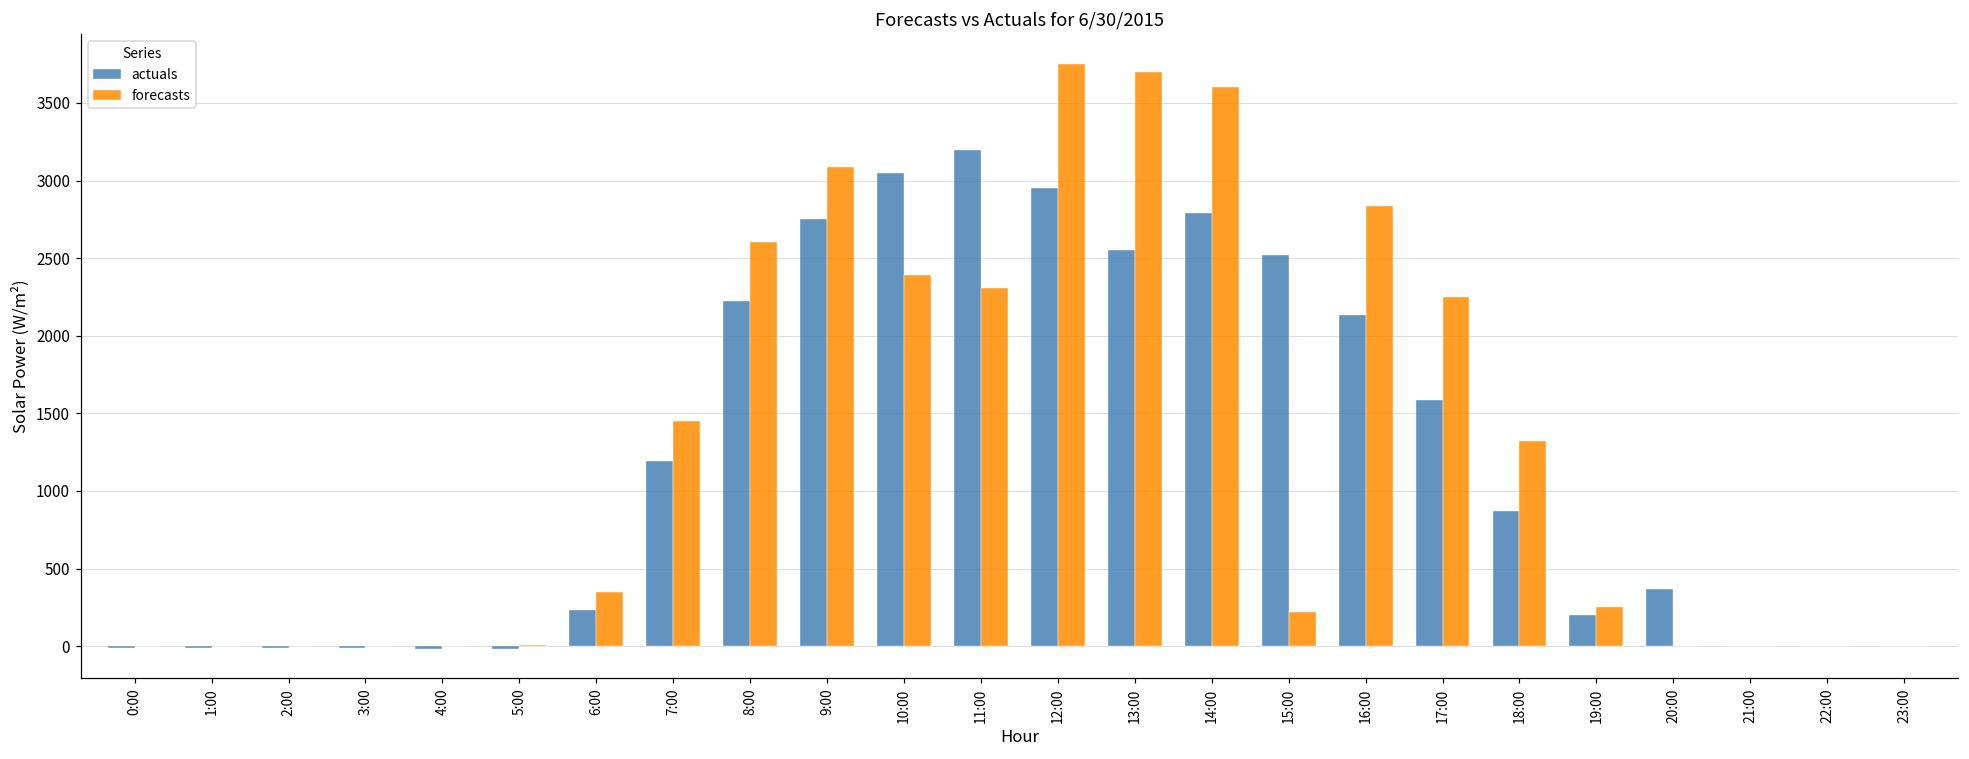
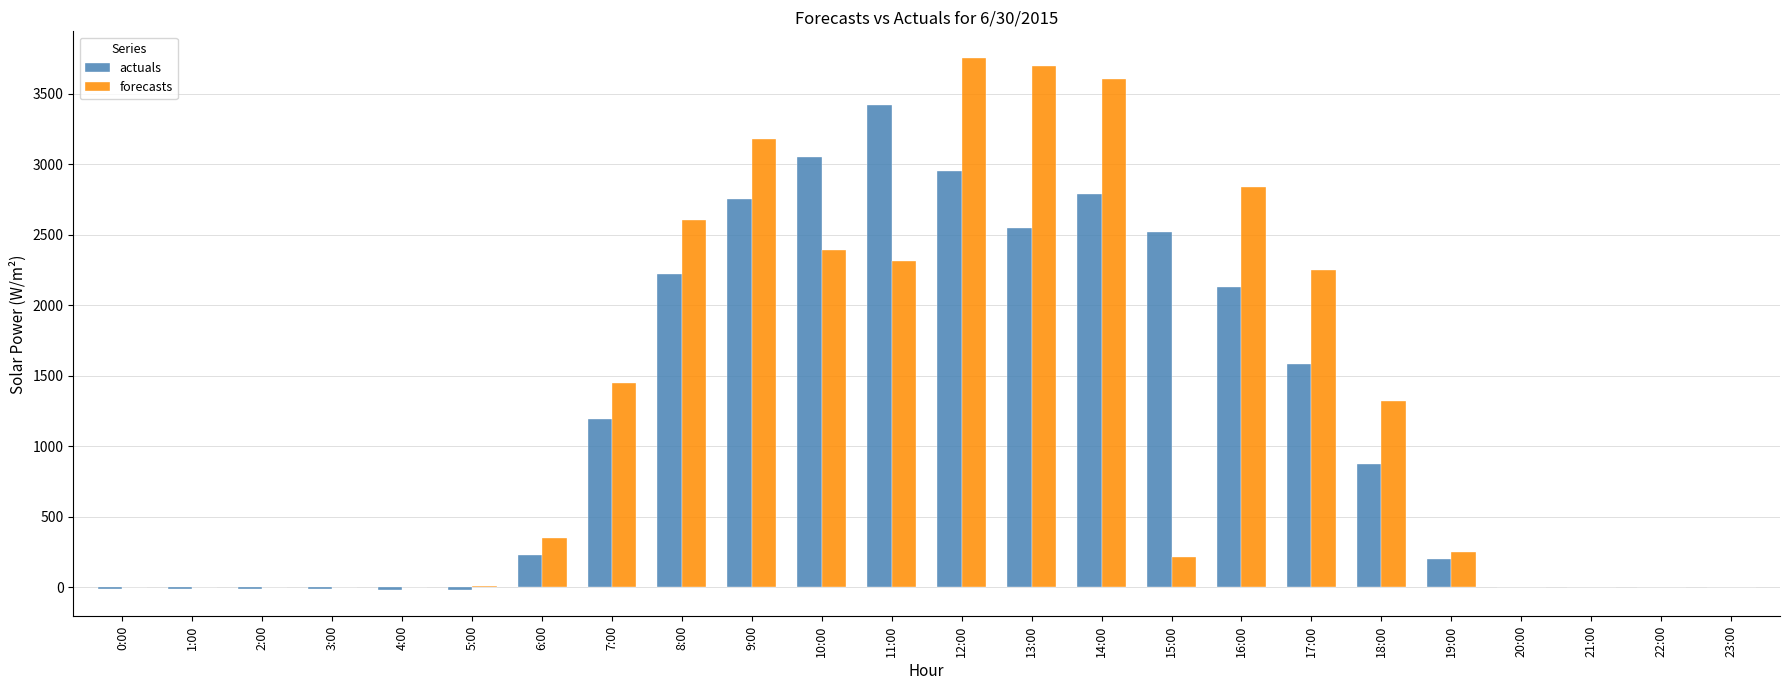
forecasts, 9:00: 3090 -> 3180
actuals, 11:00: 3200 -> 3420
actuals, 20:00: 370 -> 0
